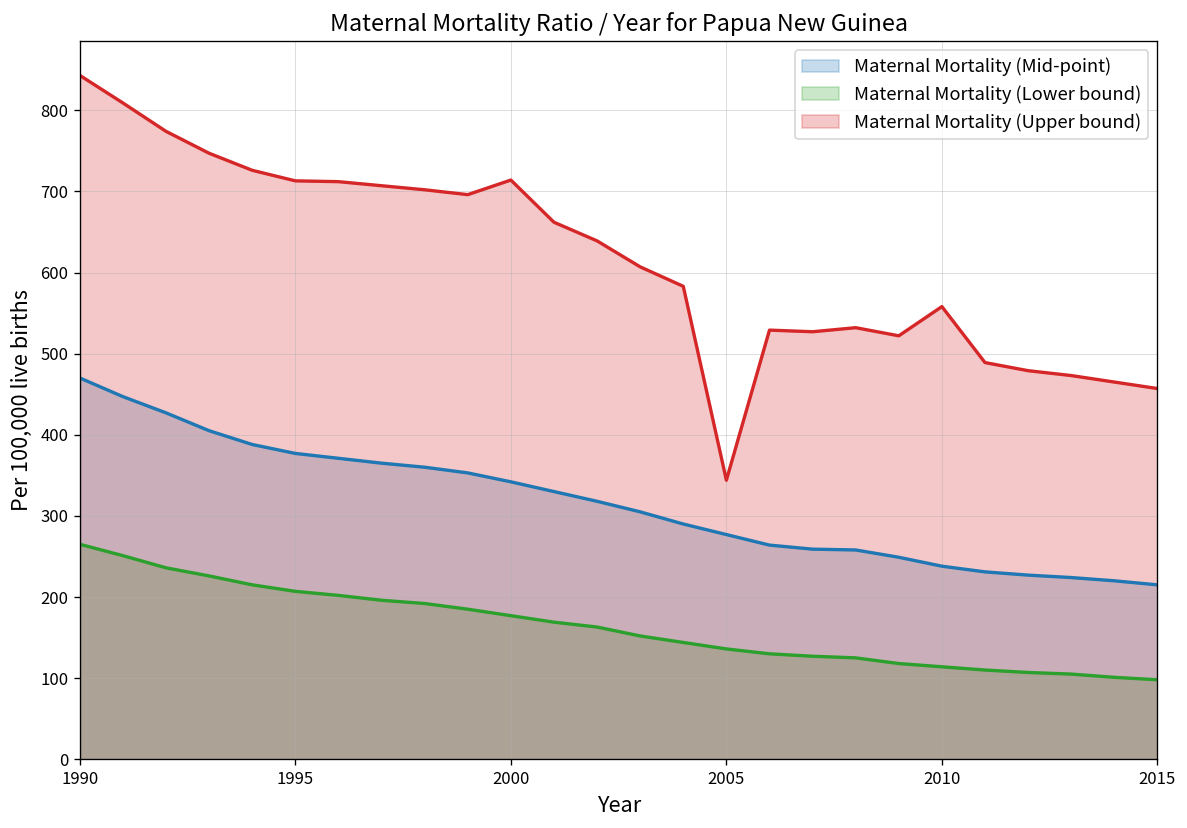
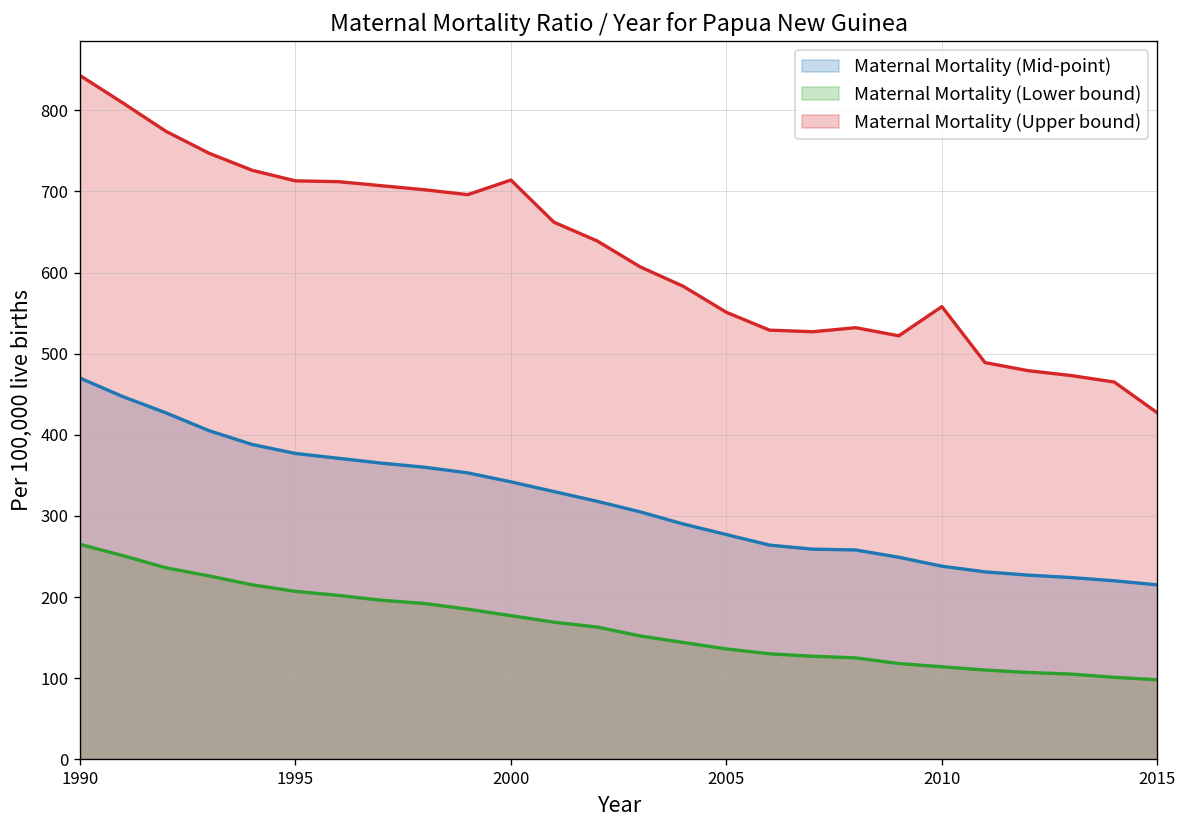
Maternal Mortality (Upper bound), 2005: 340 -> 550
Maternal Mortality (Upper bound), 2015: 460 -> 430
